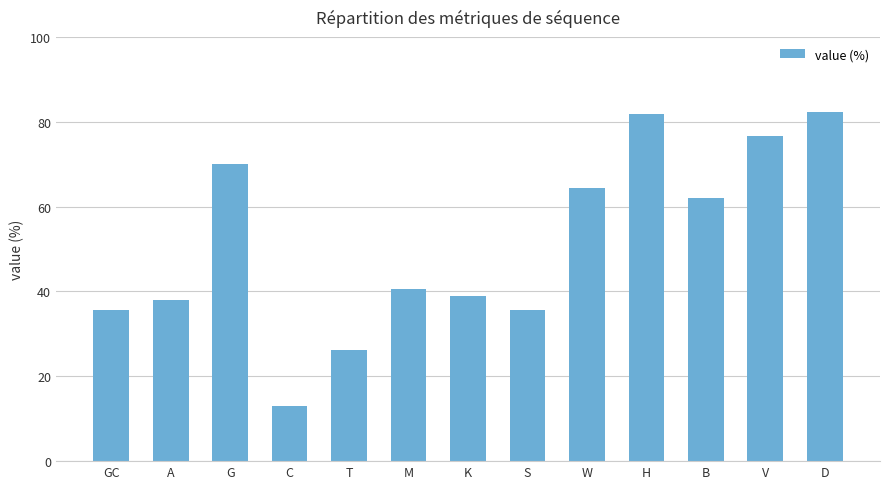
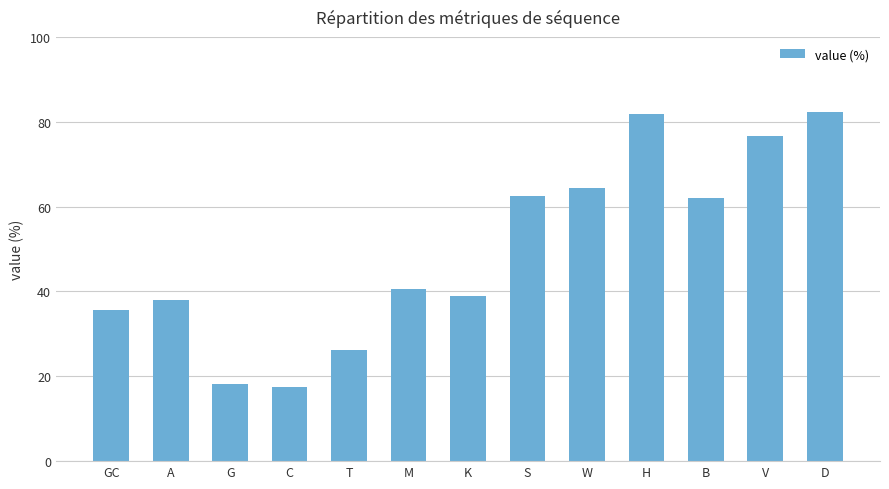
G: 70 -> 18
C: 13 -> 18
S: 36 -> 62
